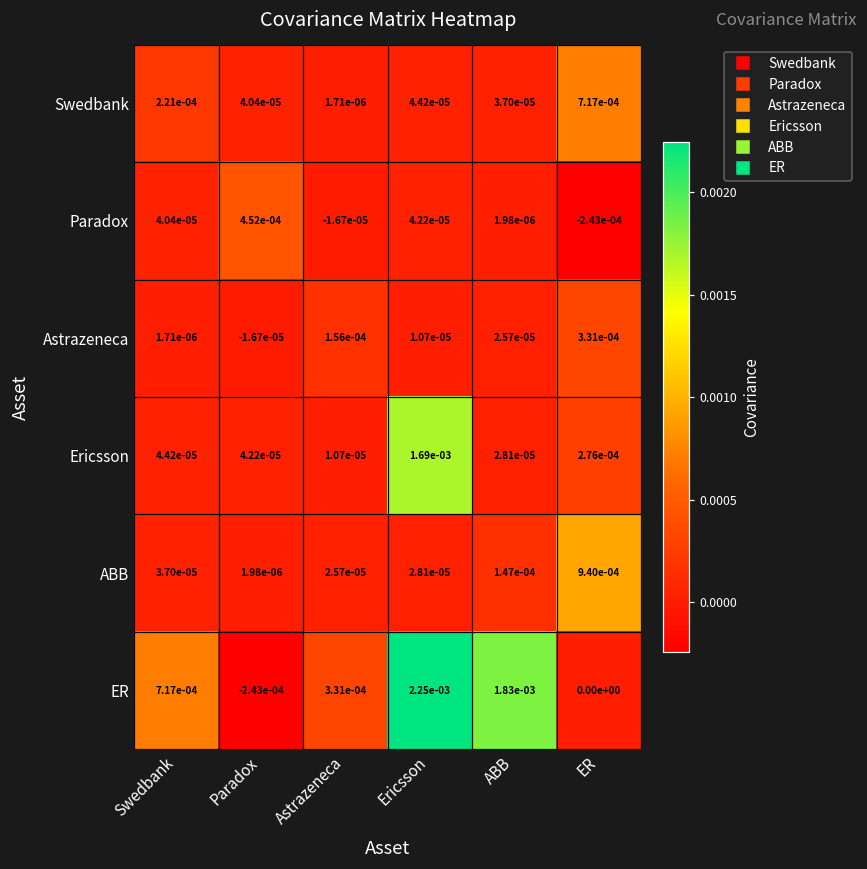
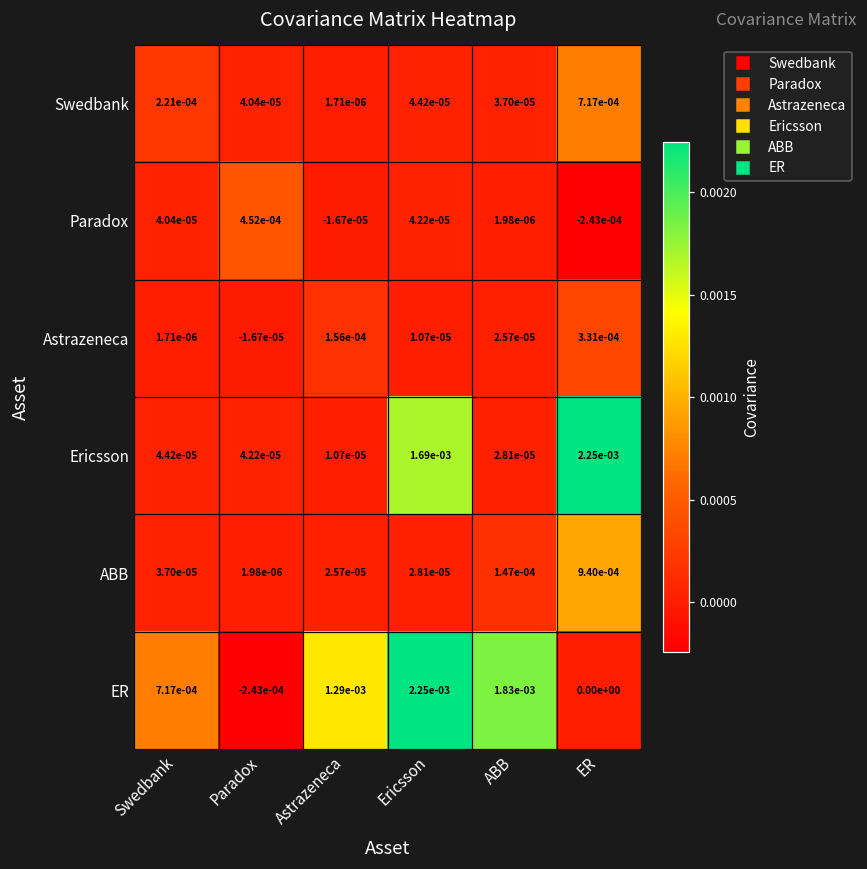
Ericsson, ER: 2.76e-04 -> 2.25e-03
ER, Astrazeneca: 3.31e-04 -> 1.29e-03
